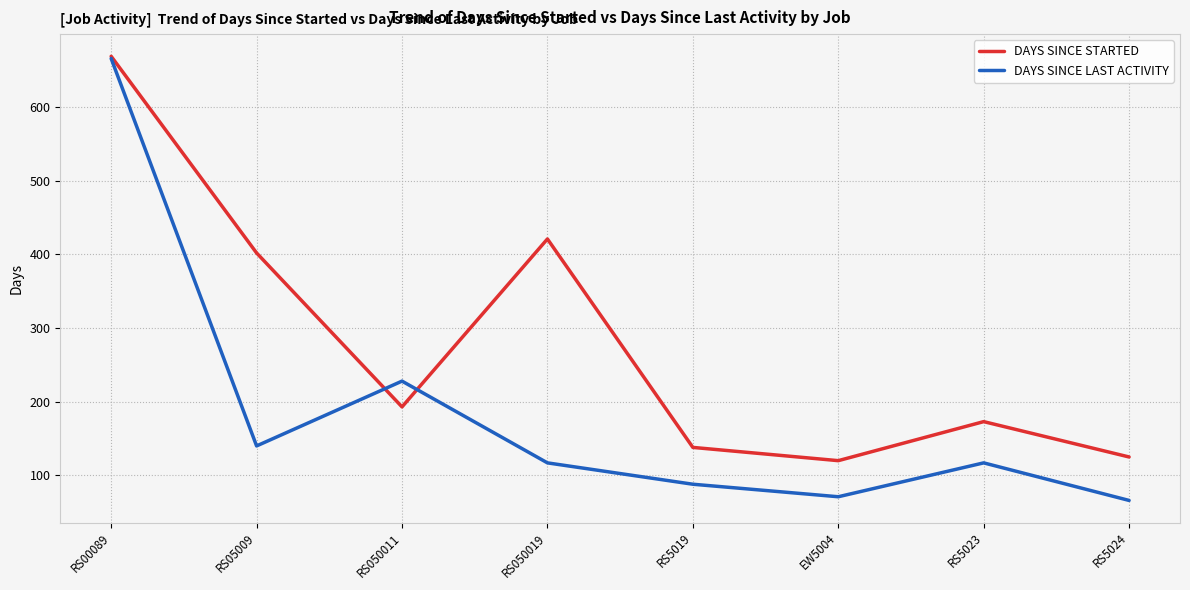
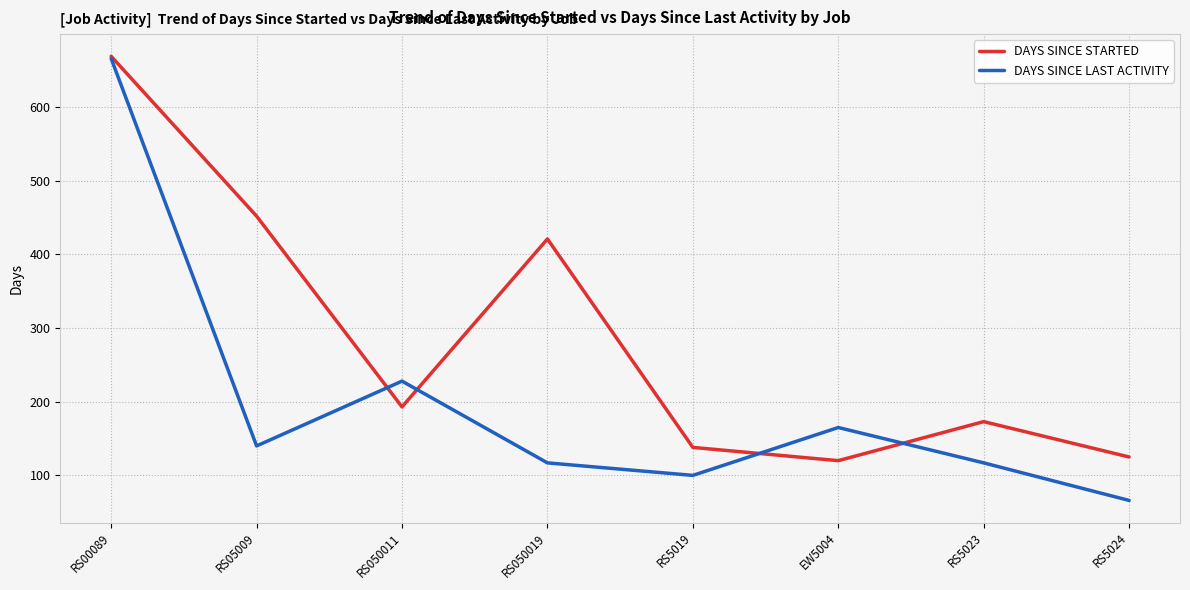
DAYS SINCE STARTED, RS05009: 400 -> 450
DAYS SINCE LAST ACTIVITY, RS5019: 90 -> 100
DAYS SINCE LAST ACTIVITY, EW5004: 70 -> 170
